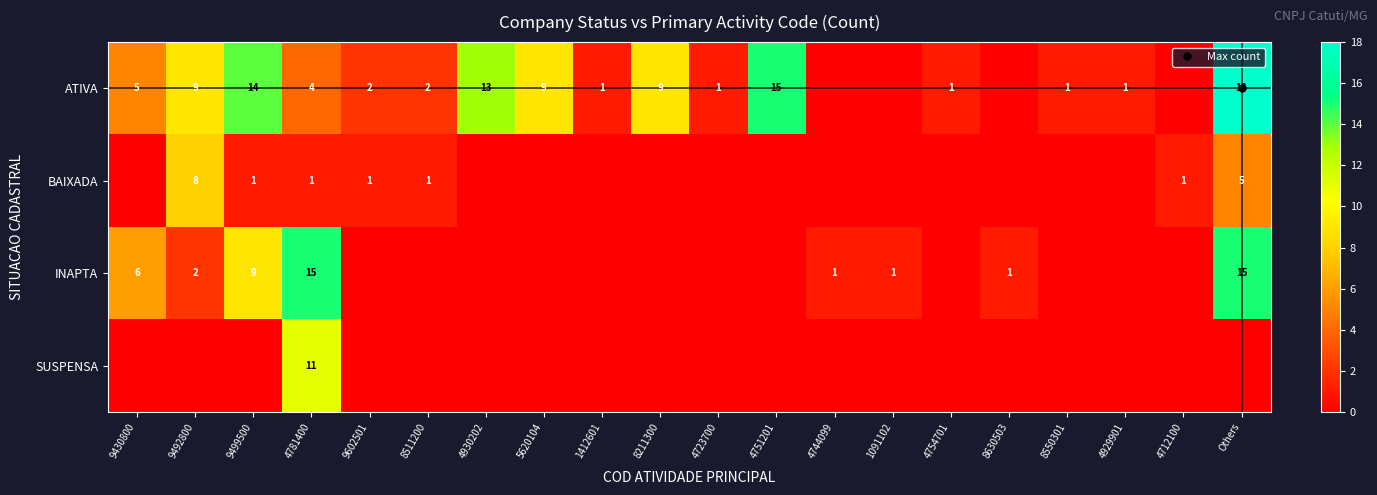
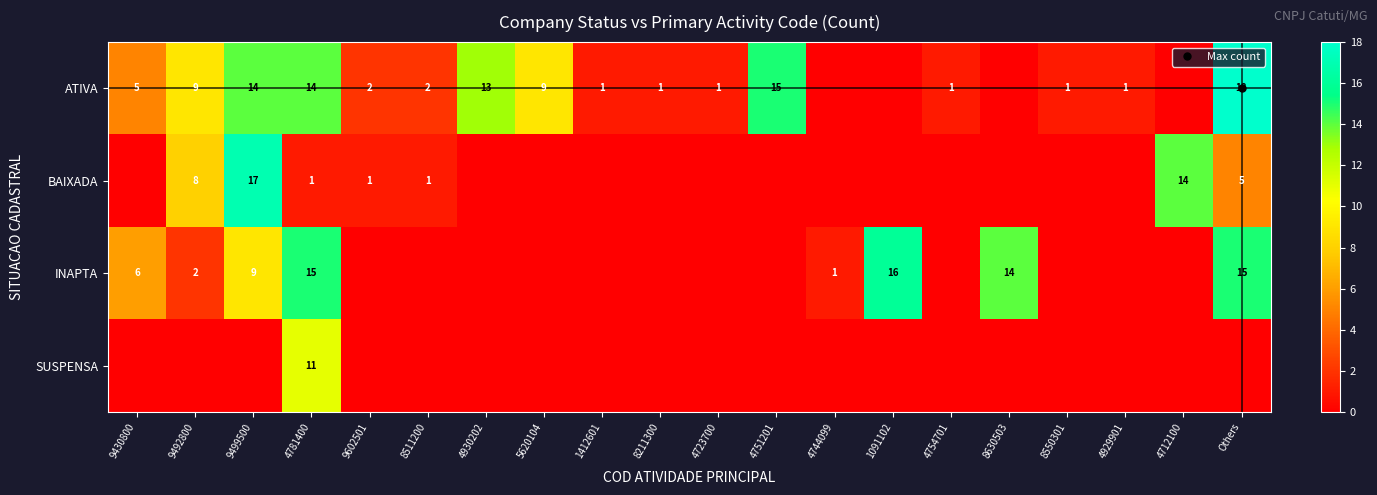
ATIVA, 4781400: 4 -> 14
ATIVA, 8211300: 9 -> 1
BAIXADA, 9499500: 1 -> 17
BAIXADA, 4712100: 1 -> 14
INAPTA, 1091102: 1 -> 16
INAPTA, 8630503: 1 -> 14
